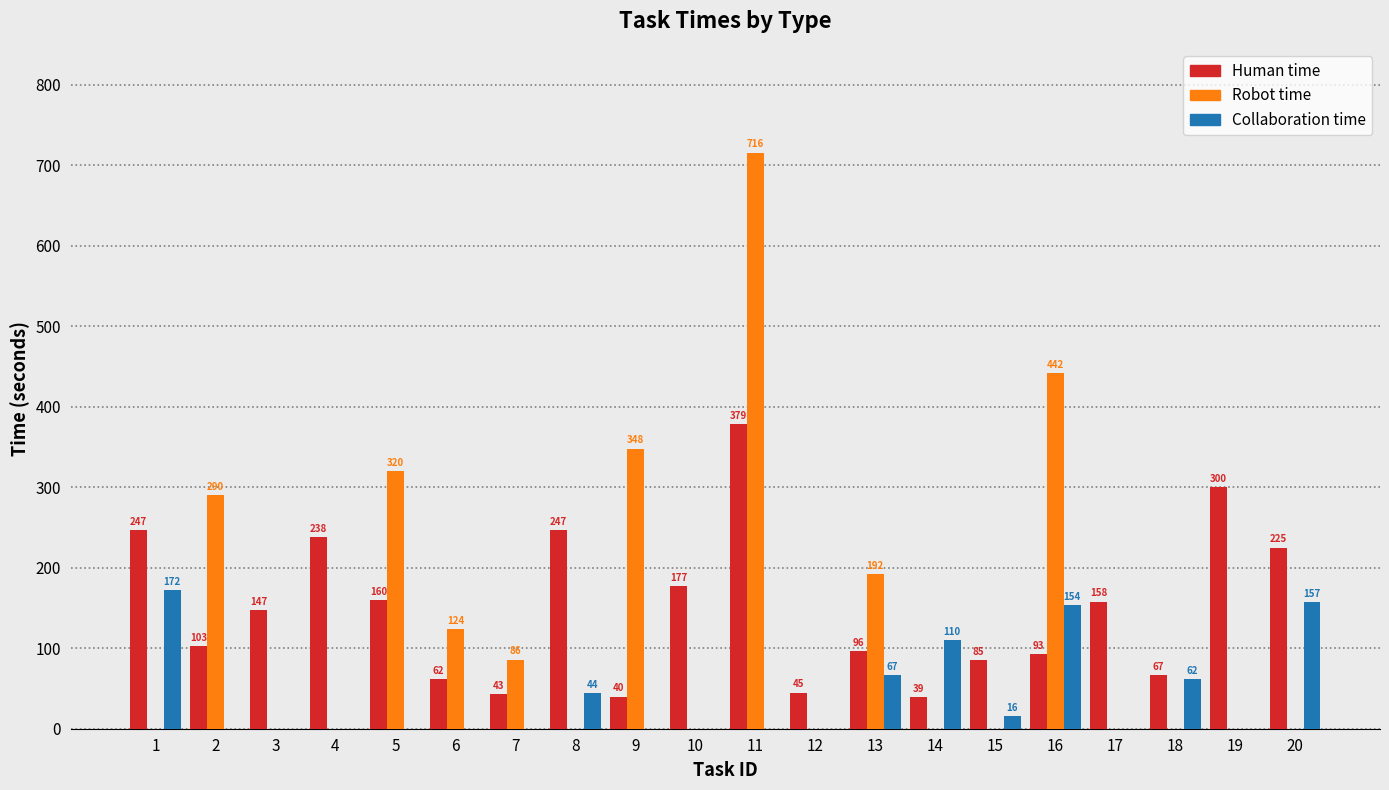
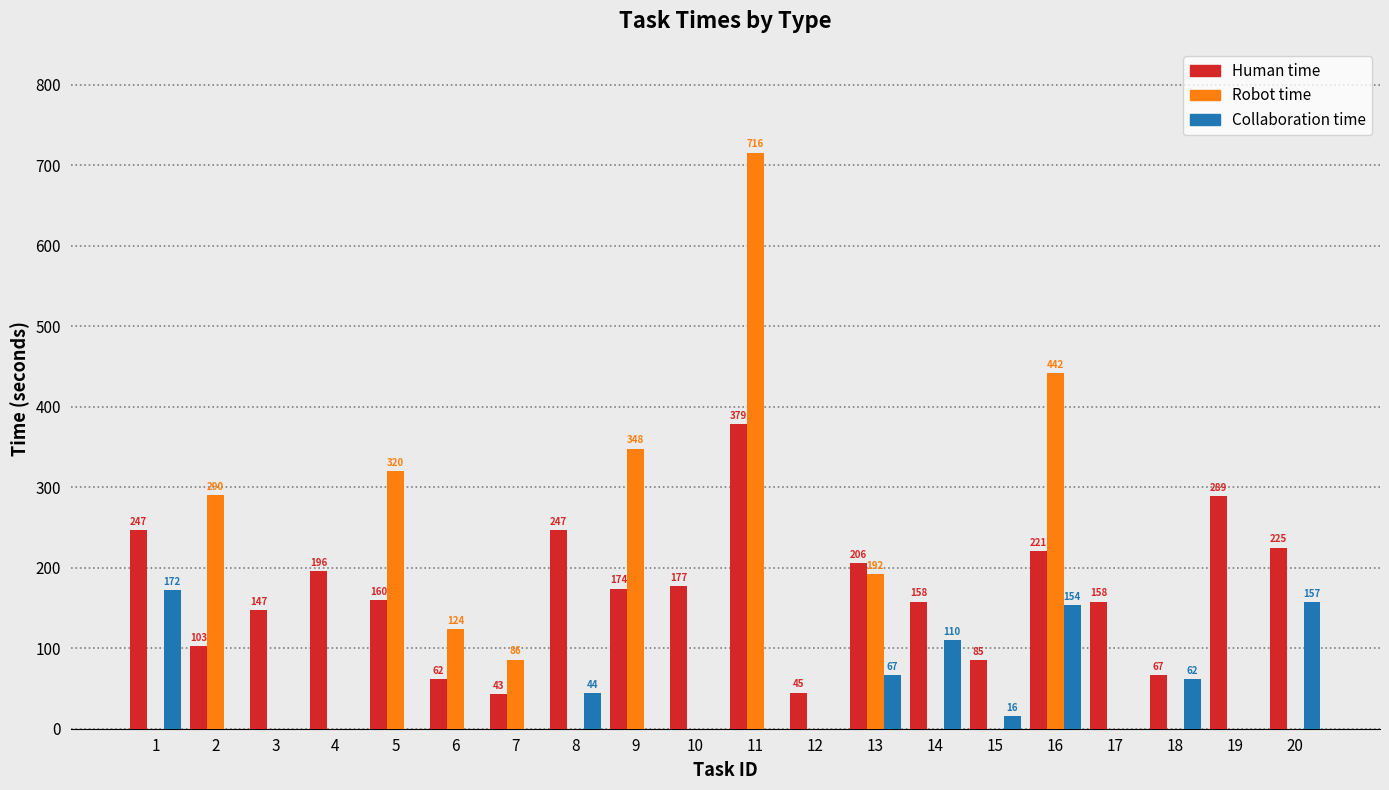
Human time, 4: 238 -> 196
Human time, 9: 40 -> 174
Human time, 13: 96 -> 206
Human time, 14: 39 -> 158
Human time, 16: 93 -> 221
Human time, 19: 300 -> 289
